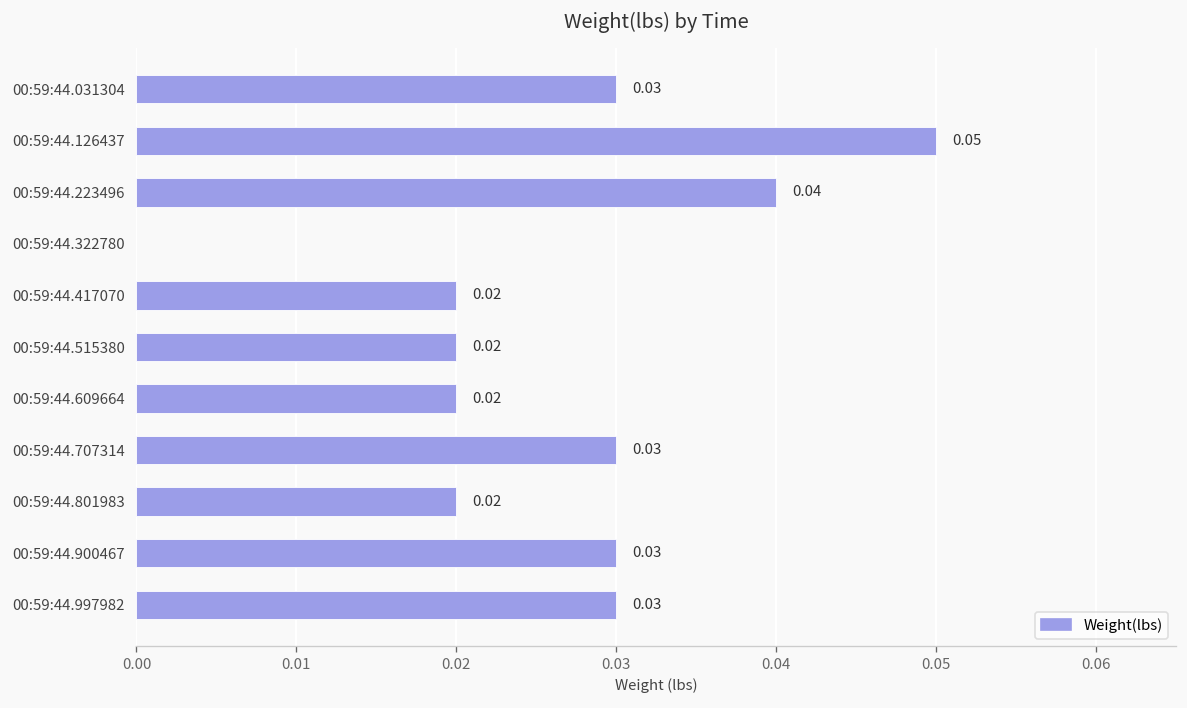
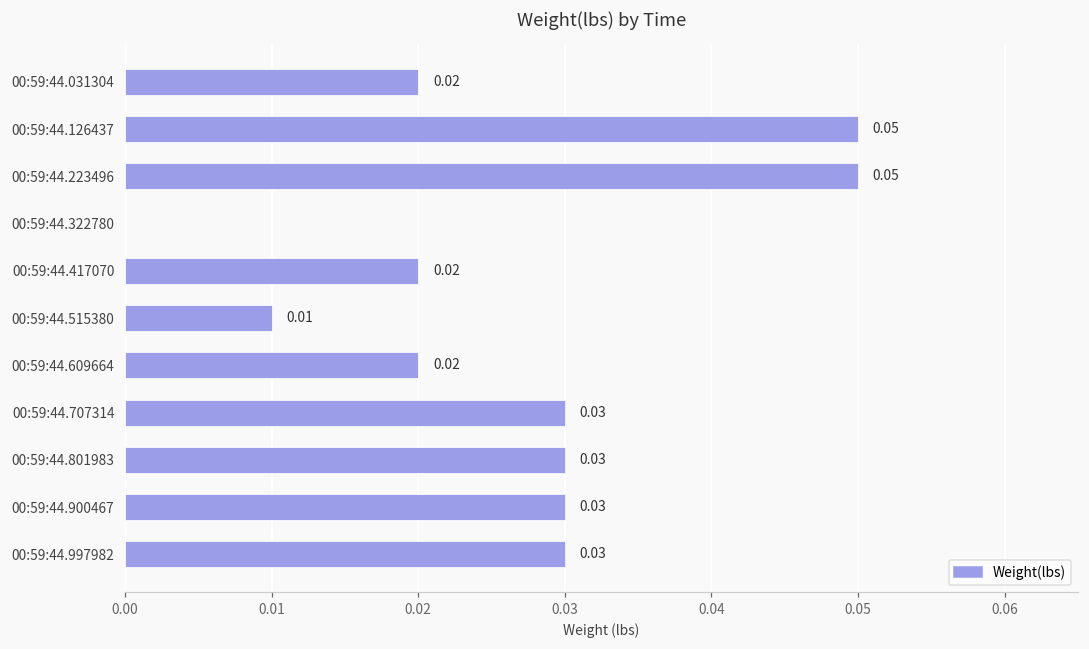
00:59:44.031304: 0.03 -> 0.02
00:59:44.223496: 0.04 -> 0.05
00:59:44.515380: 0.02 -> 0.01
00:59:44.801983: 0.02 -> 0.03
